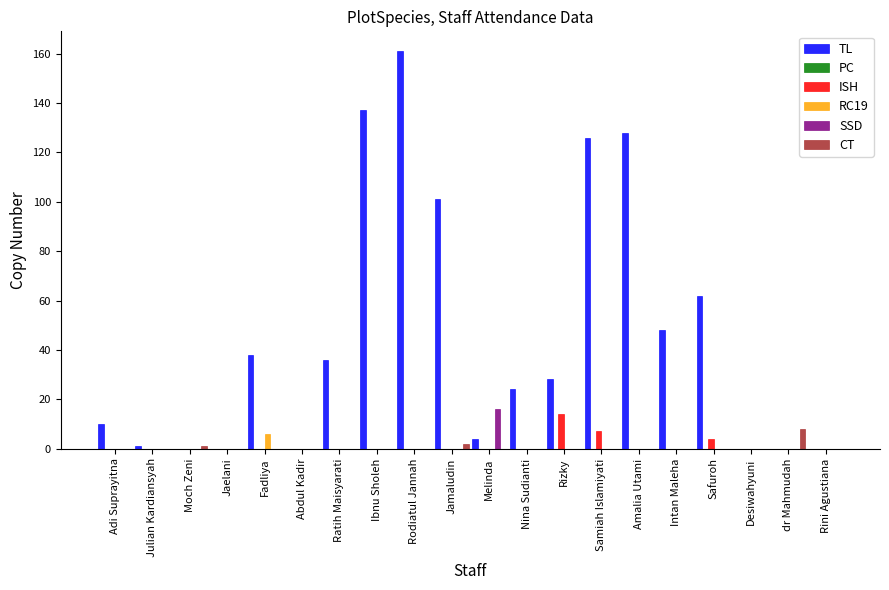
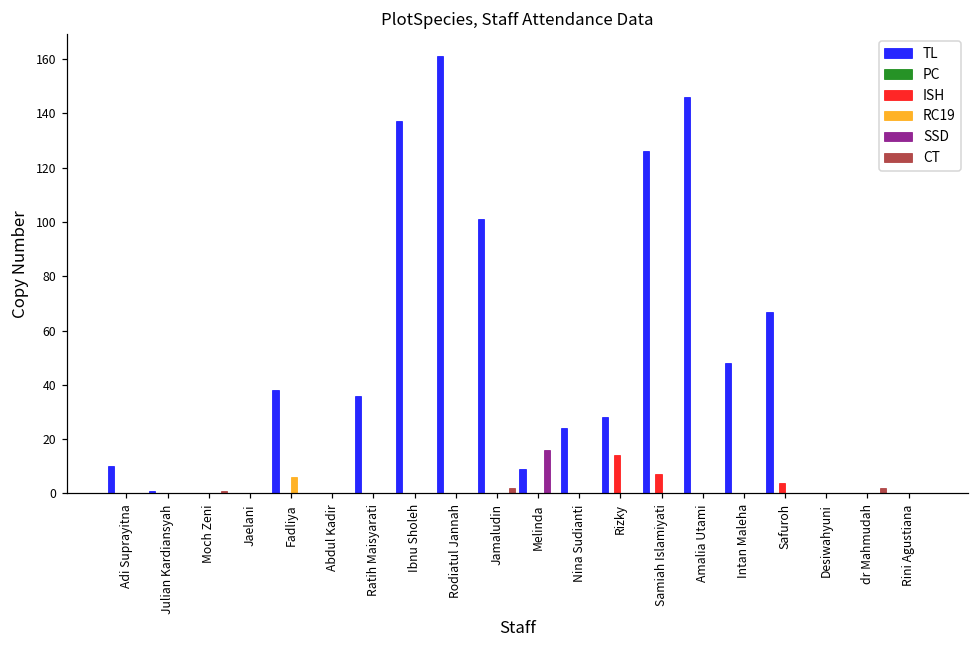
TL, Melinda: 4 -> 9
TL, Amalia Utami: 128 -> 146
TL, Safuroh: 62 -> 67
CT, dr Mahmudah: 8 -> 2
